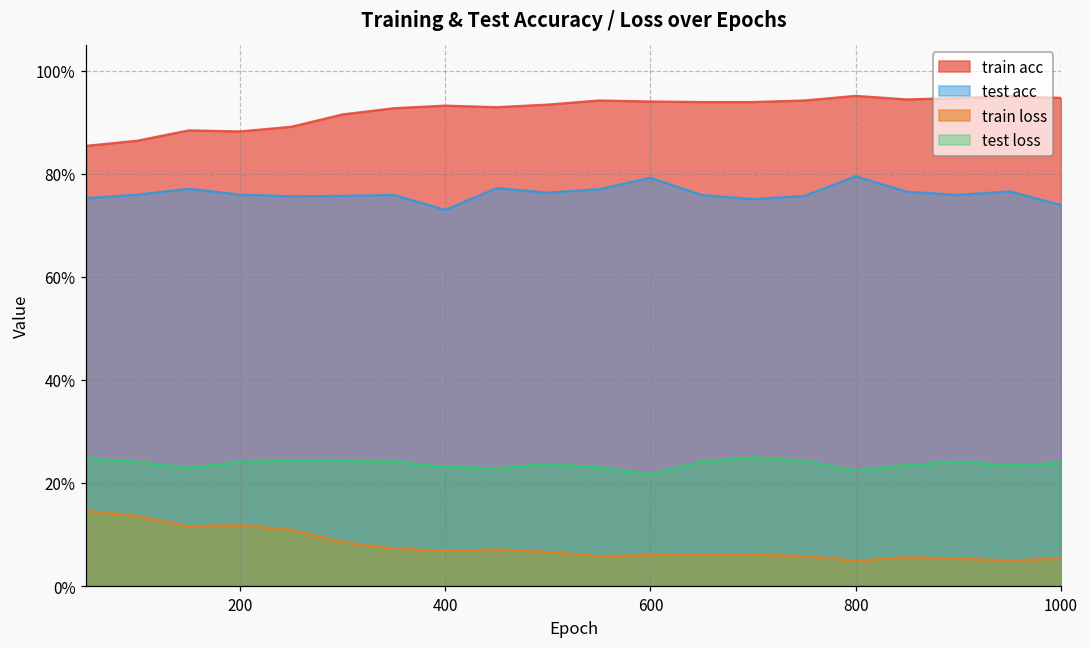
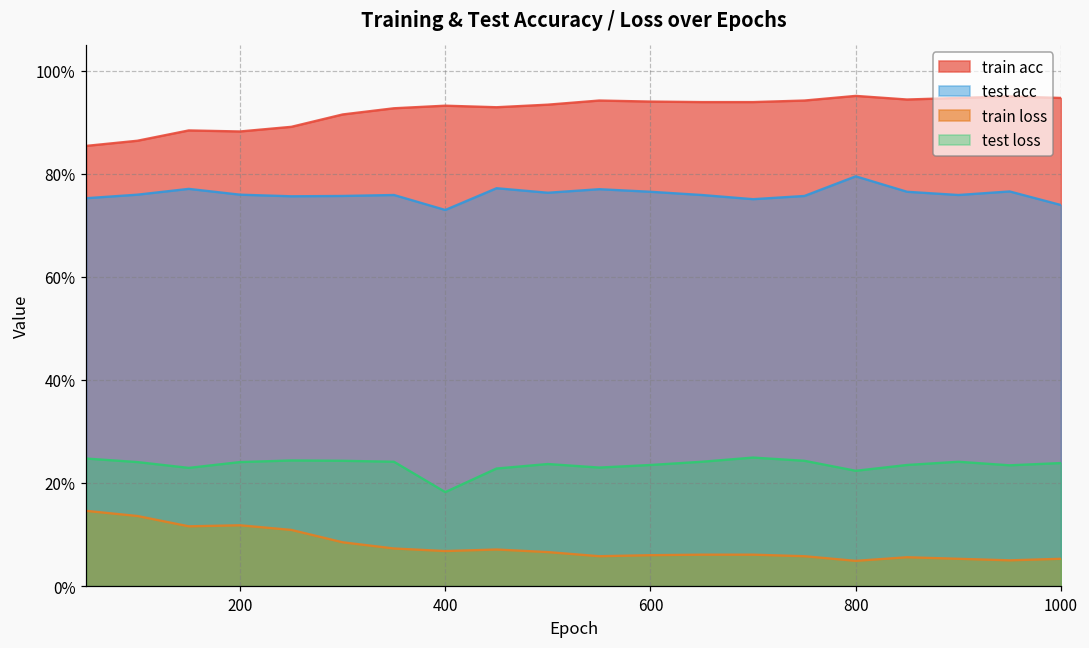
test loss, 400: 23% -> 18%
test acc, 600: 79% -> 77%
test loss, 600: 22% -> 24%
